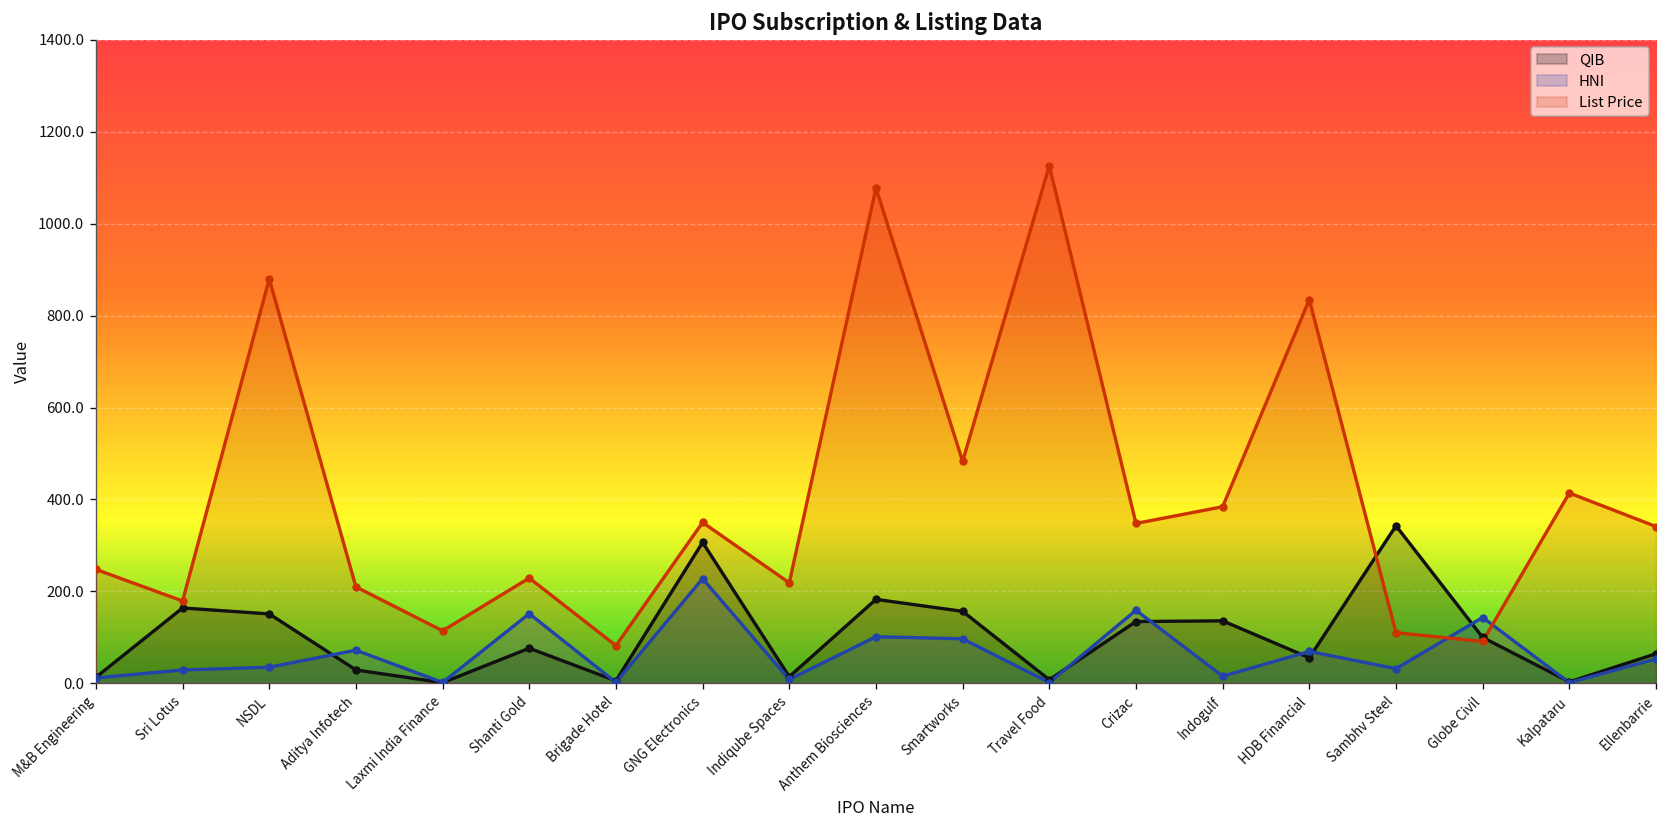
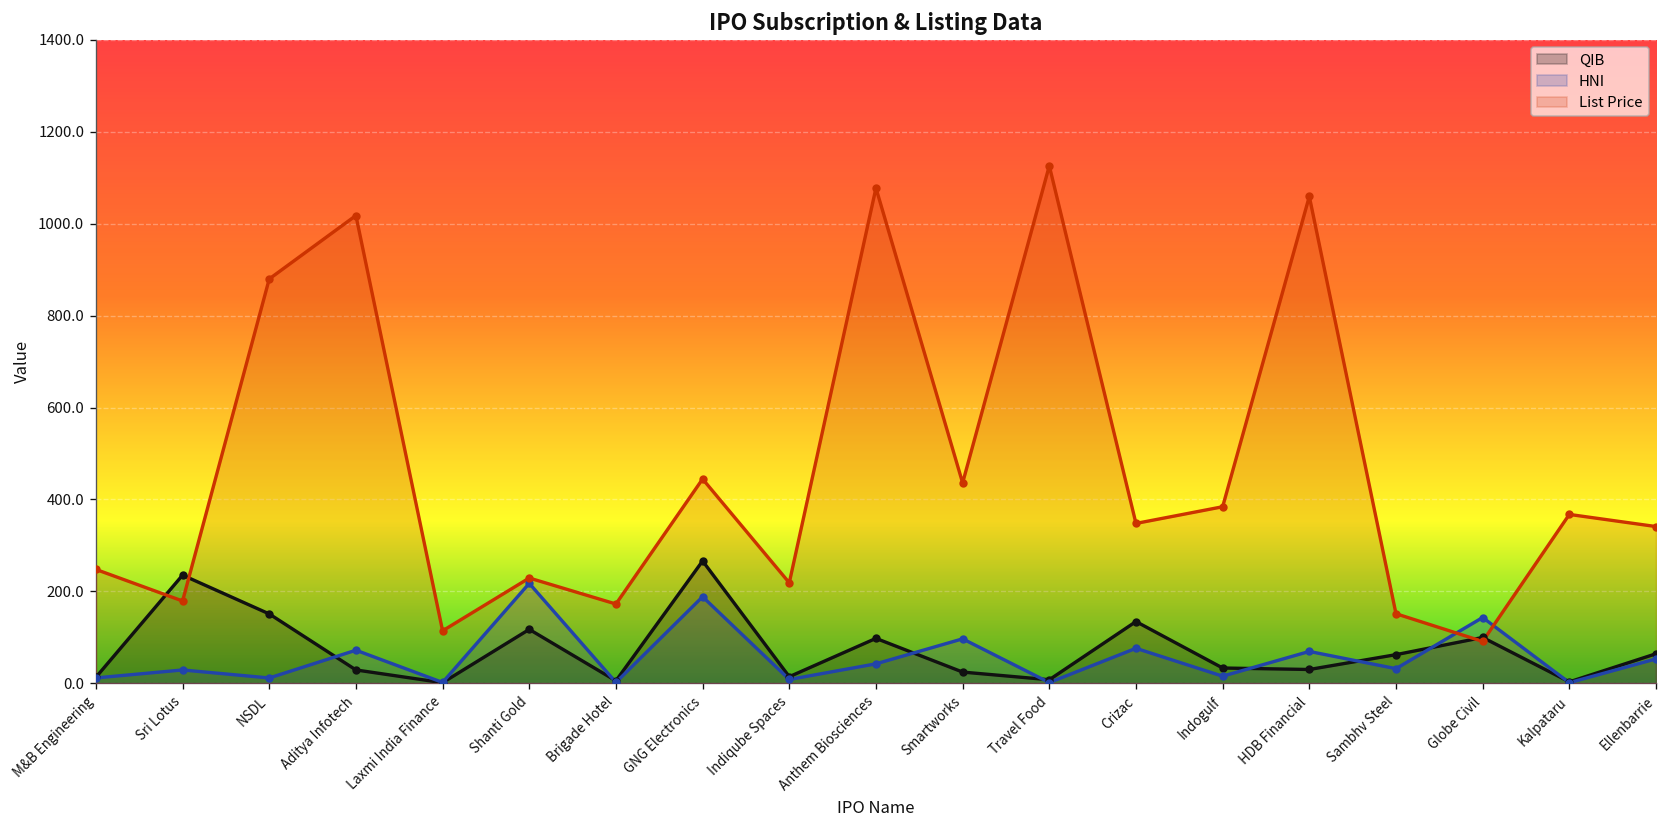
QIB, Sri Lotus: 160 -> 240
HNI, NSDL: 30 -> 10
List Price, Aditya Infotech: 210 -> 1020
QIB, Shanti Gold: 80 -> 120
HNI, Shanti Gold: 150 -> 220
List Price, Brigade Hotel: 80 -> 170
QIB, GNG Electronics: 310 -> 270
HNI, GNG Electronics: 230 -> 190
List Price, GNG Electronics: 350 -> 440
QIB, Anthem Biosciences: 180 -> 100
HNI, Anthem Biosciences: 100 -> 40
QIB, Smartworks: 160 -> 20
List Price, Smartworks: 480 -> 440
HNI, Crizac: 160 -> 80
QIB, Indogulf: 140 -> 30
QIB, HDB Financial: 60 -> 30
List Price, HDB Financial: 840 -> 1060
QIB, Sambhv Steel: 340 -> 60
List Price, Sambhv Steel: 110 -> 150
List Price, Kalpataru: 410 -> 370
